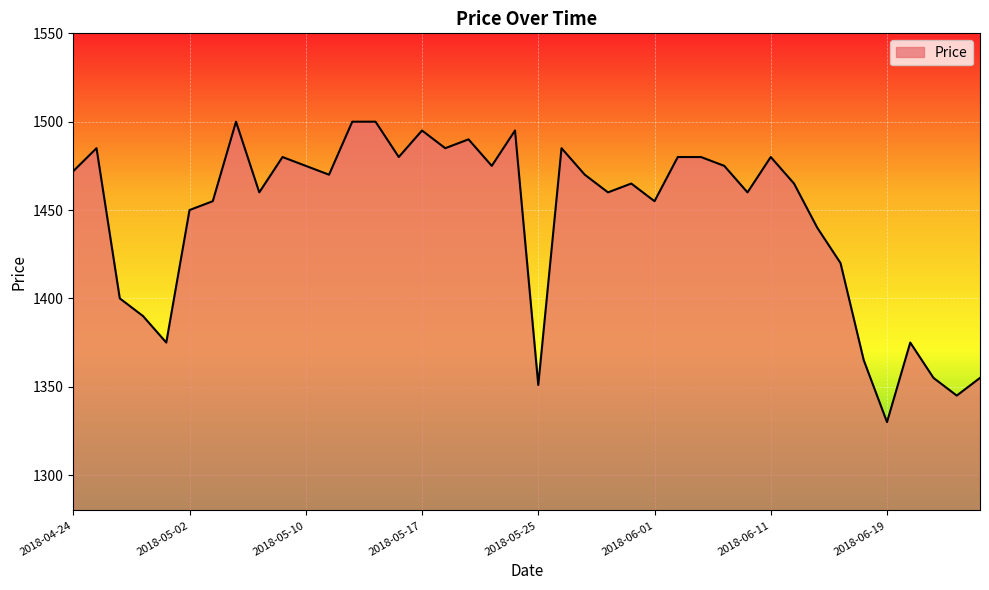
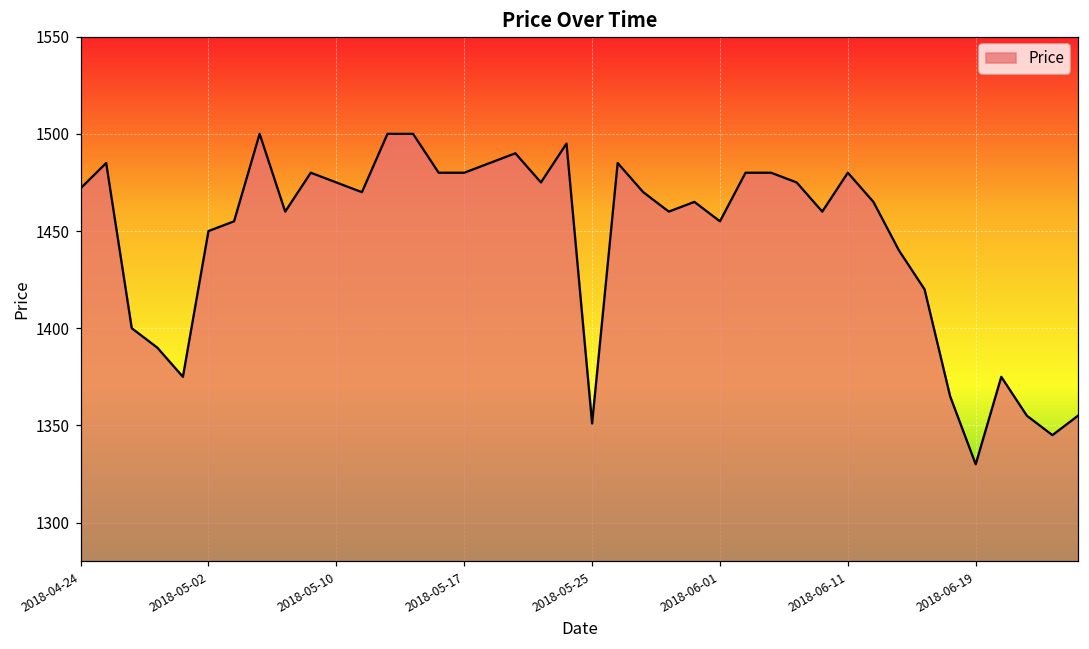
2018-05-17: 1495 -> 1480
